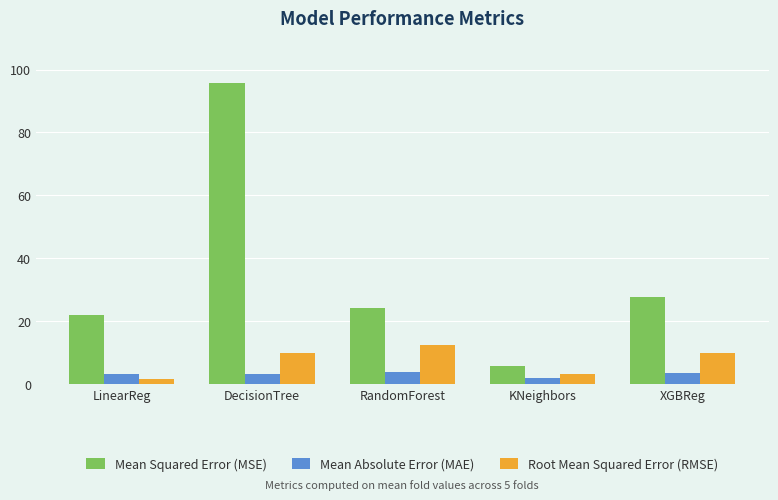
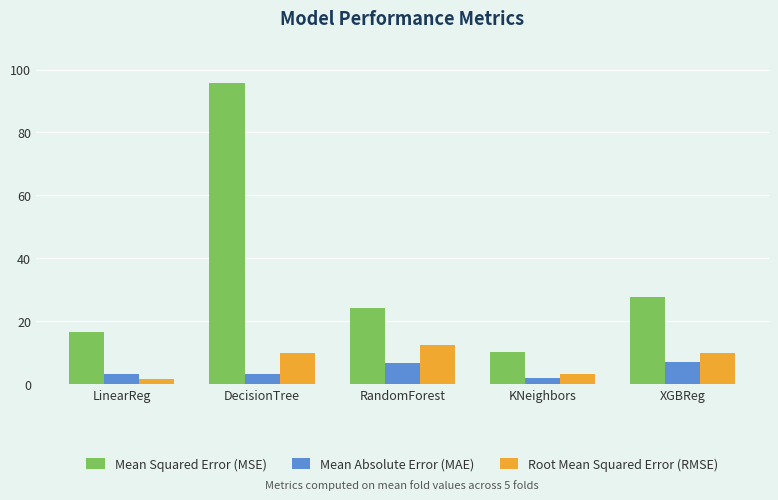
Mean Squared Error (MSE), LinearReg: 22 -> 17
Mean Absolute Error (MAE), RandomForest: 4 -> 7
Mean Squared Error (MSE), KNeighbors: 6 -> 10
Mean Absolute Error (MAE), XGBReg: 4 -> 7
